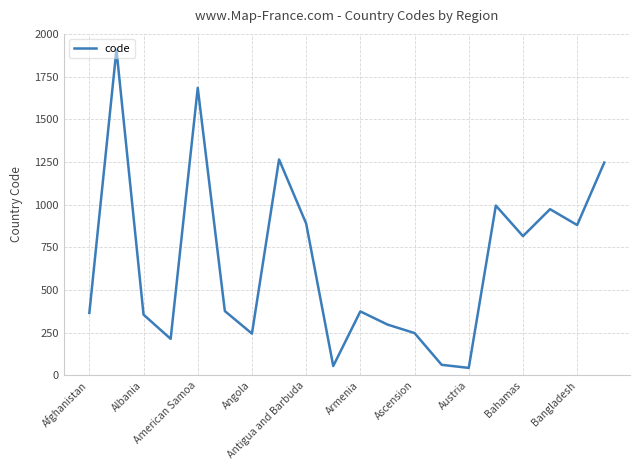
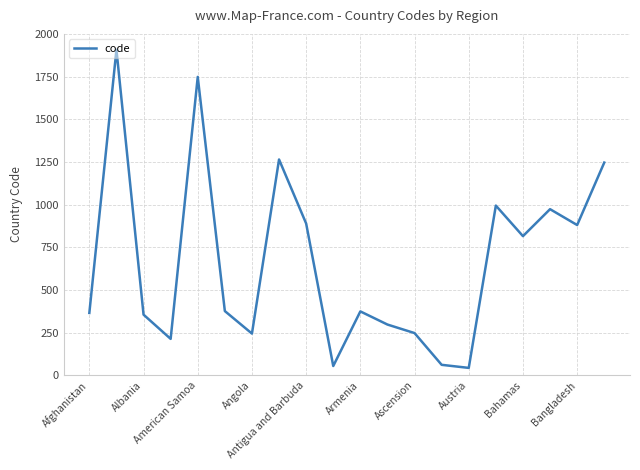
American Samoa: 1680 -> 1750
